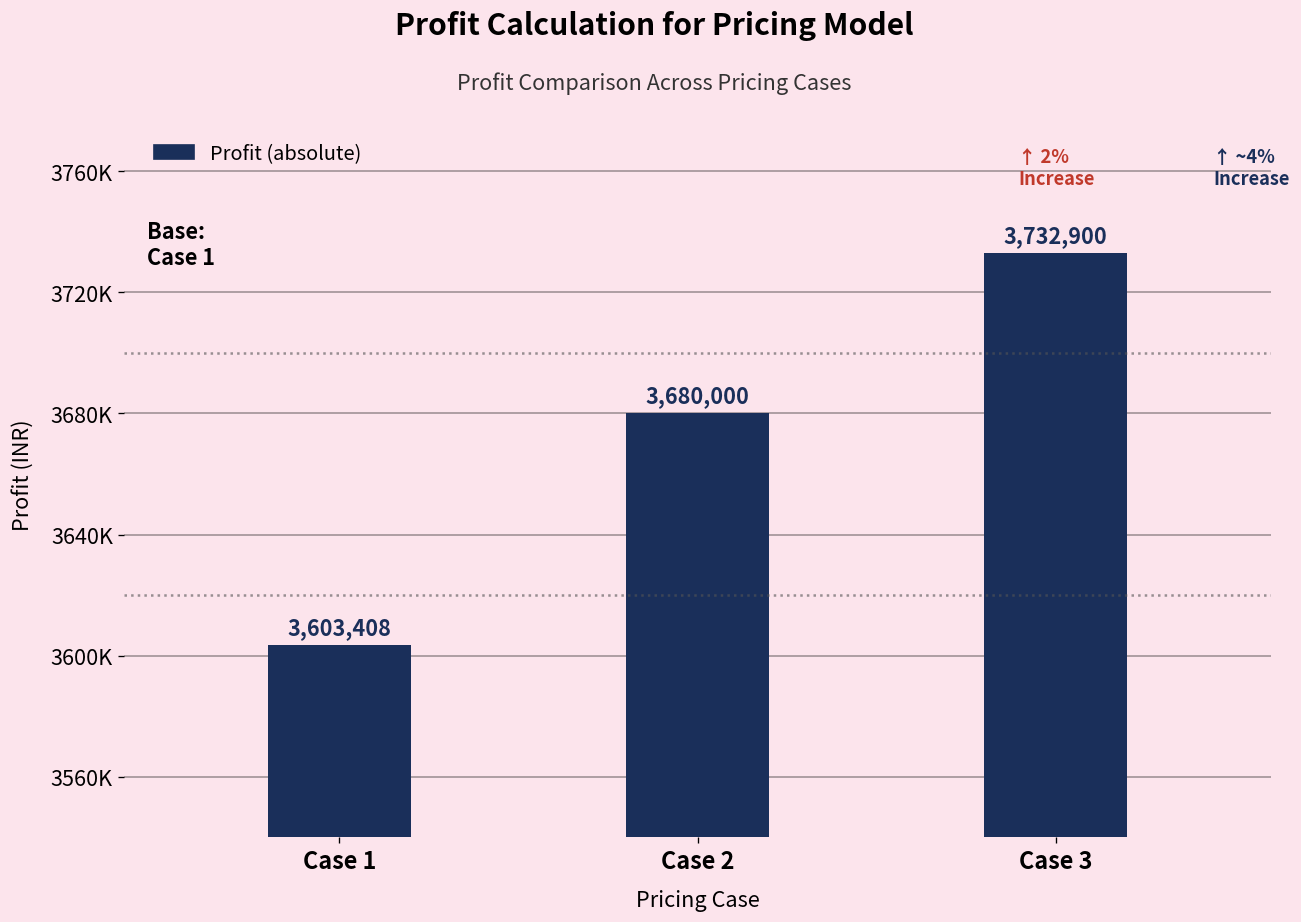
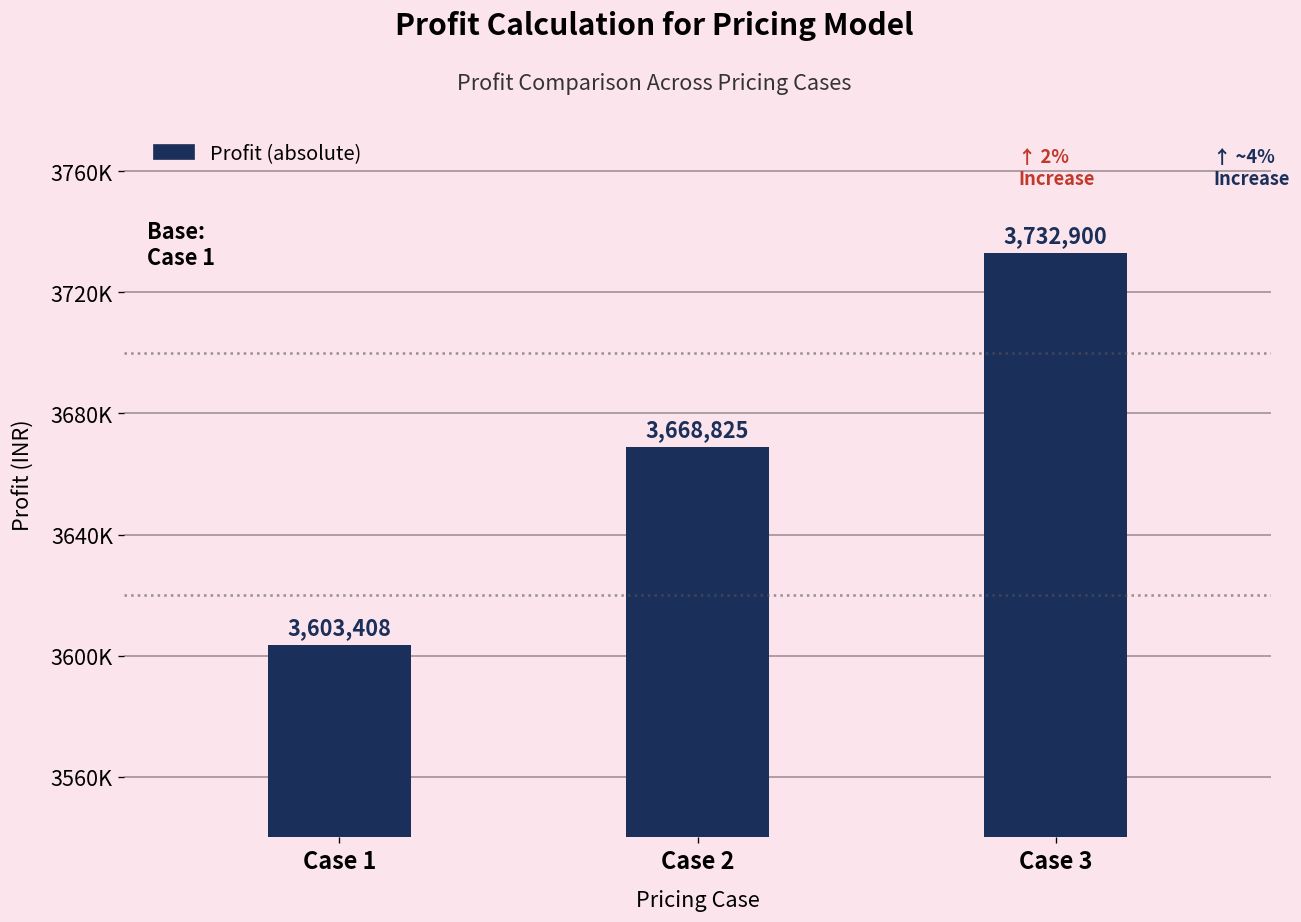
Case 2: 3,680,000 -> 3,668,825
